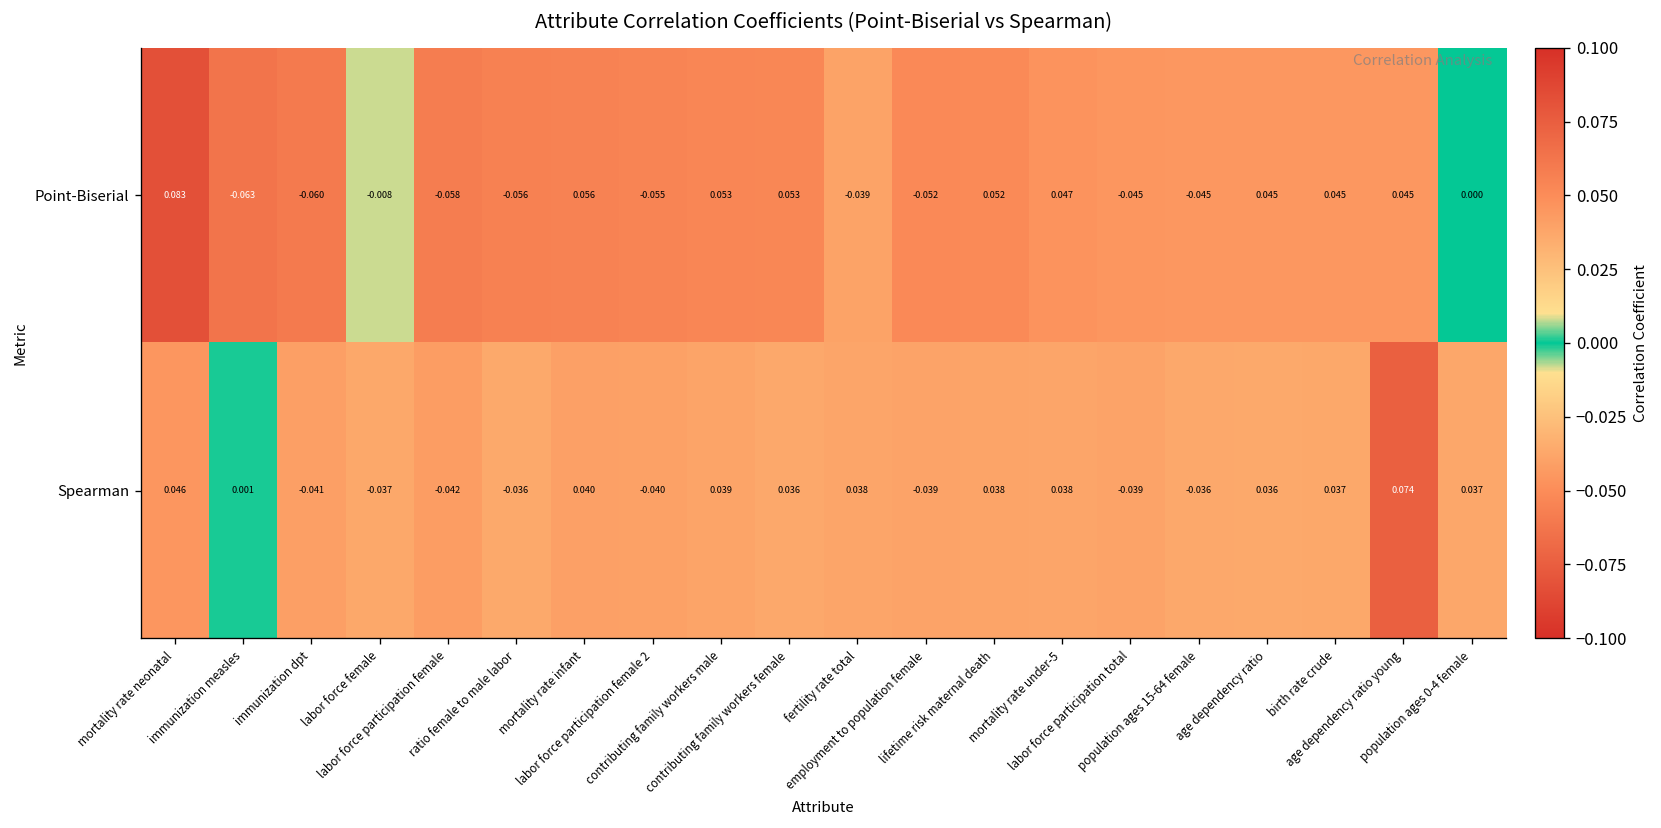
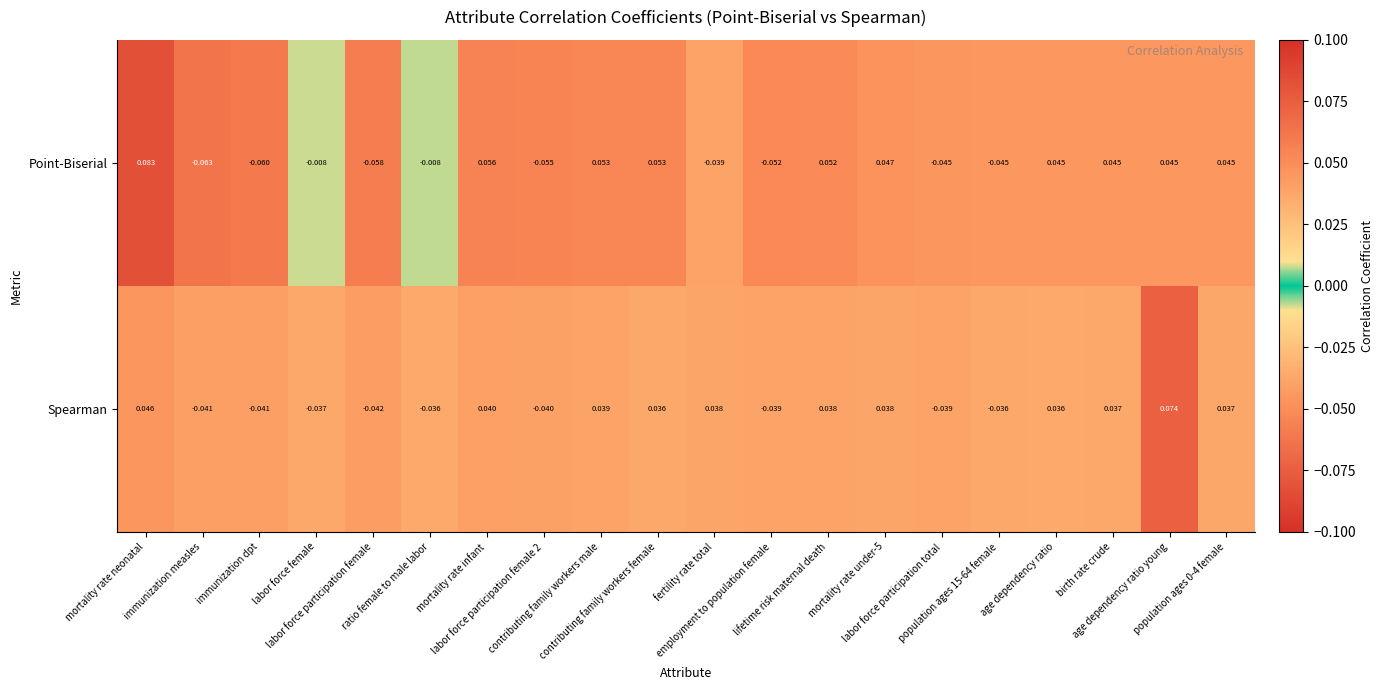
Point-Biserial, ratio female to male labor: -0.056 -> -0.008
Point-Biserial, population ages 0-4 female: 0.000 -> 0.045
Spearman, immunization measles: 0.001 -> -0.041
